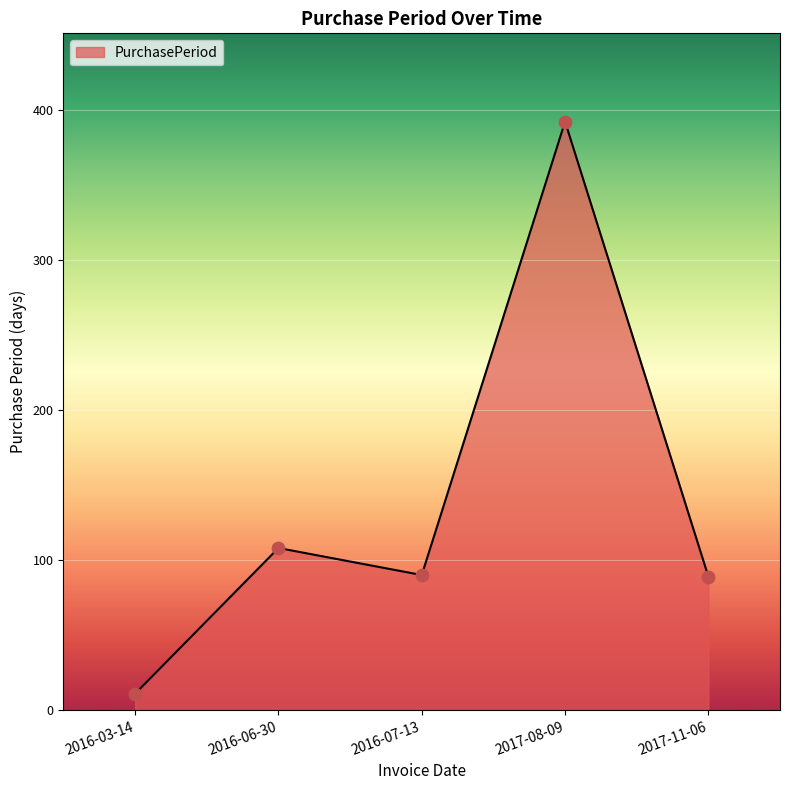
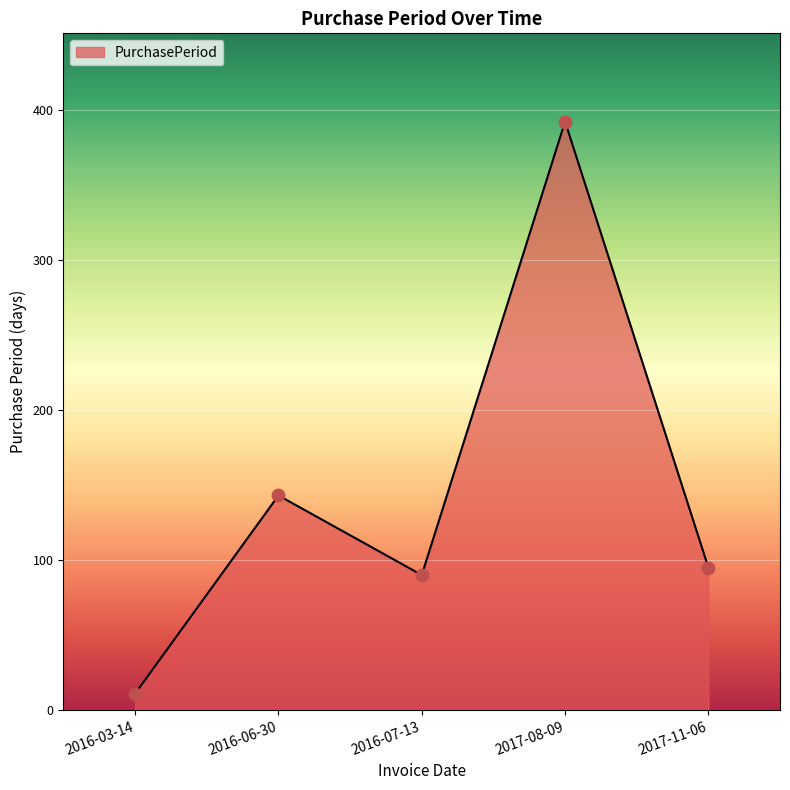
2016-06-30: 108 -> 143
2017-11-06: 89 -> 95
